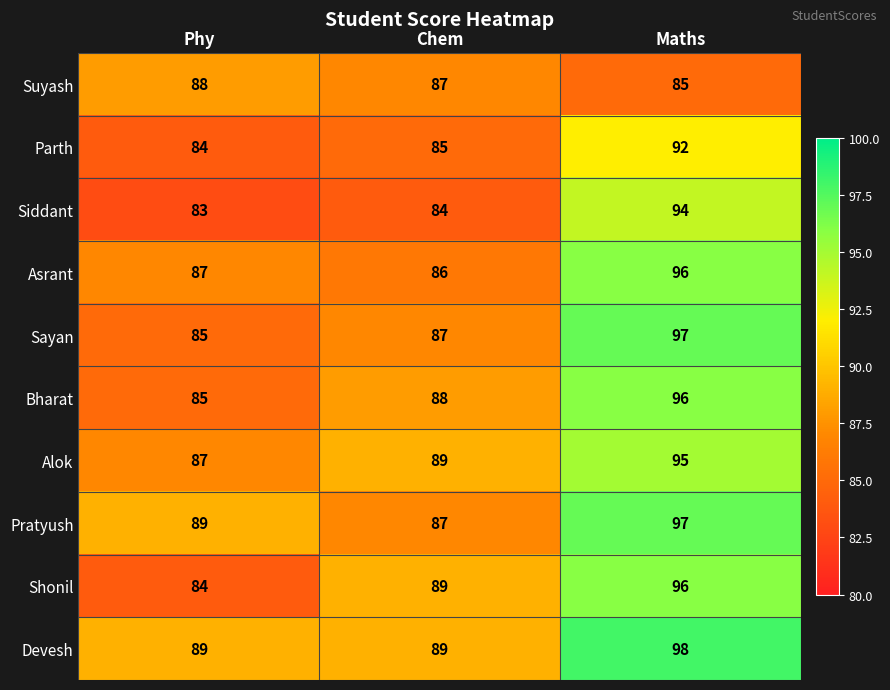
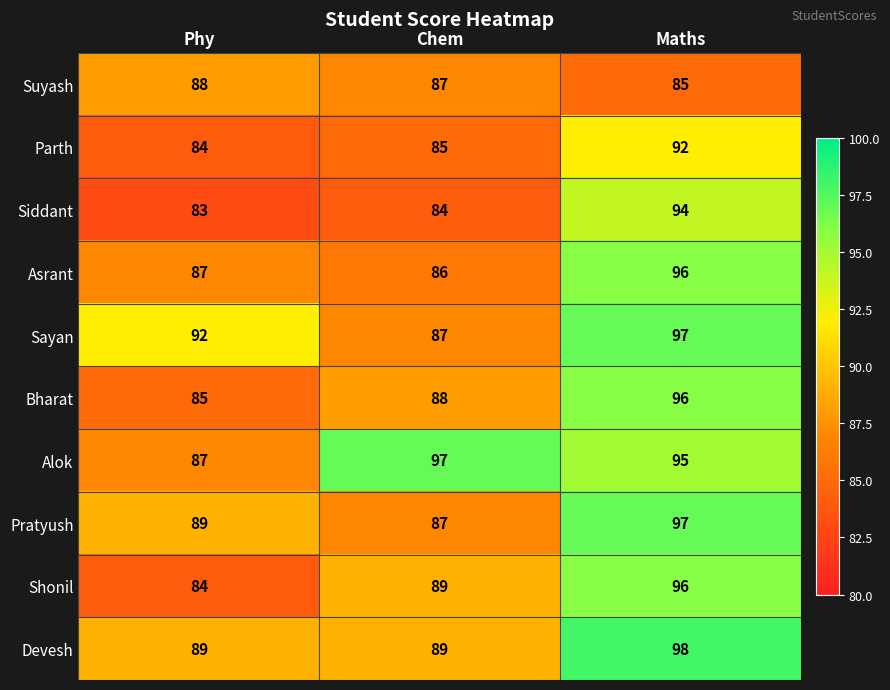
Sayan, Phy: 85 -> 92
Alok, Chem: 89 -> 97
